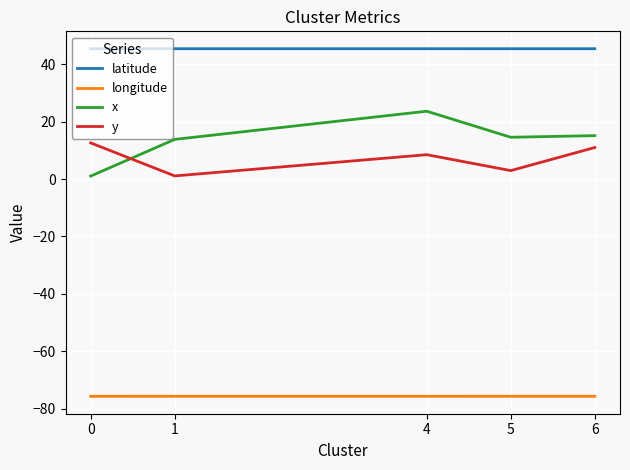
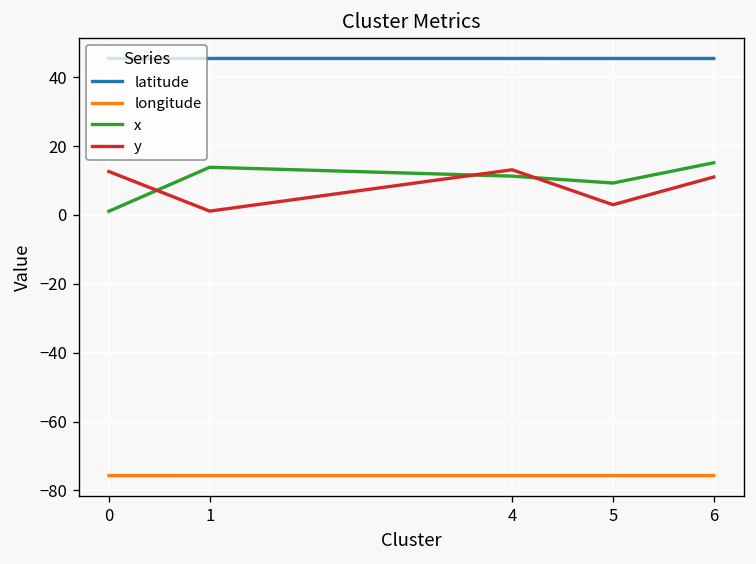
x, 4: 24 -> 11
y, 4: 9 -> 13
x, 5: 15 -> 9
